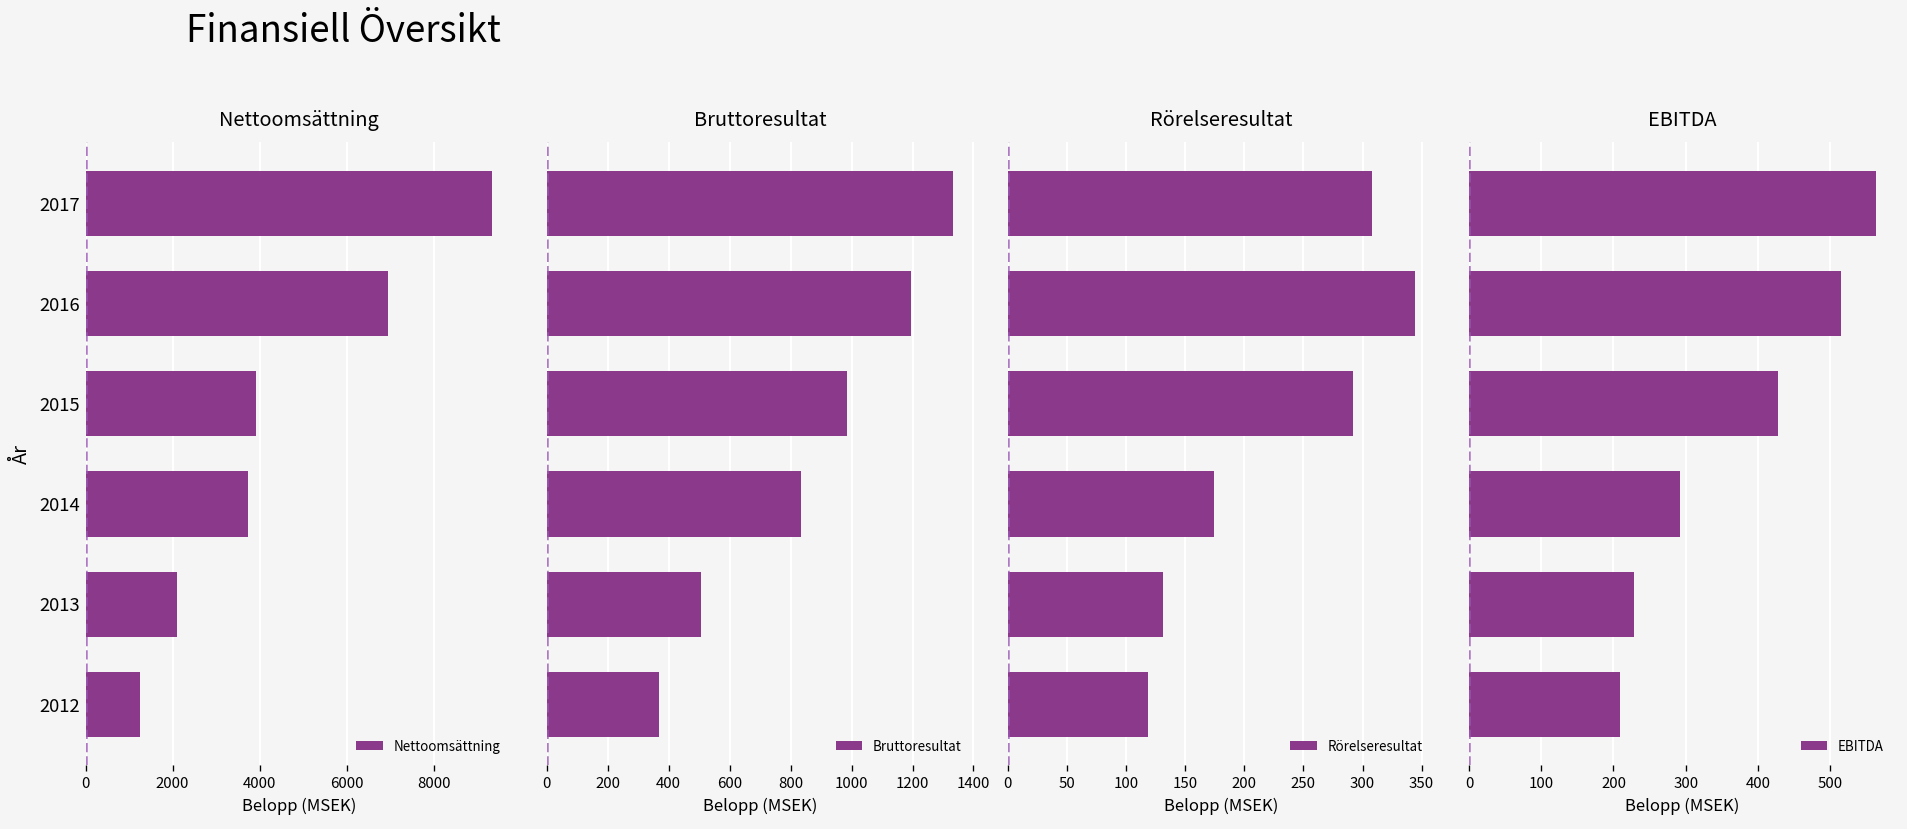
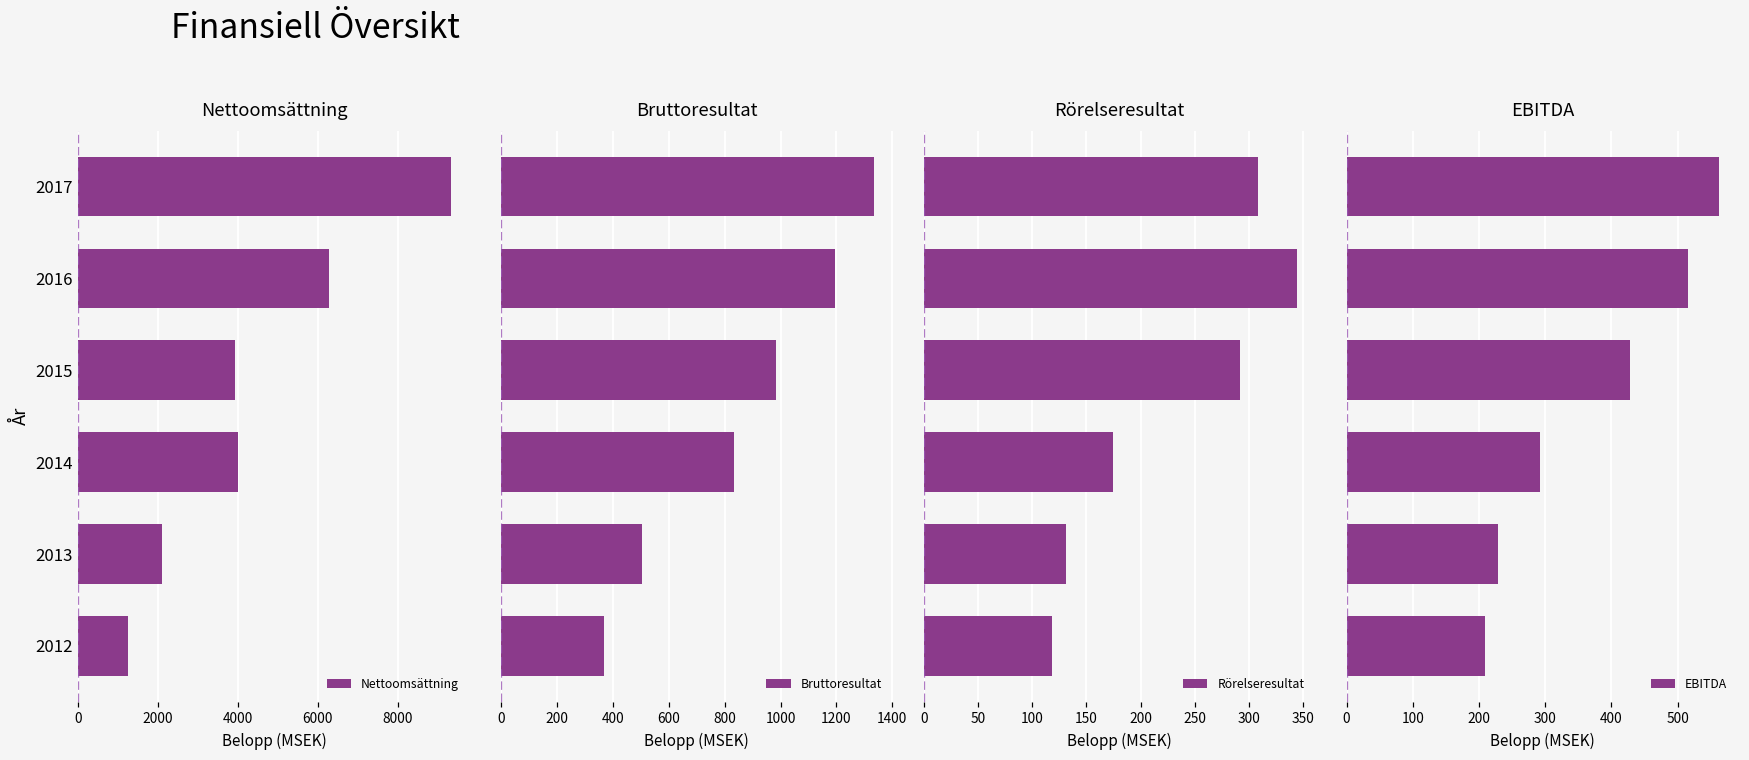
Nettoomsättning, 2016: 6900 -> 6300
Nettoomsättning, 2014: 3700 -> 4000
